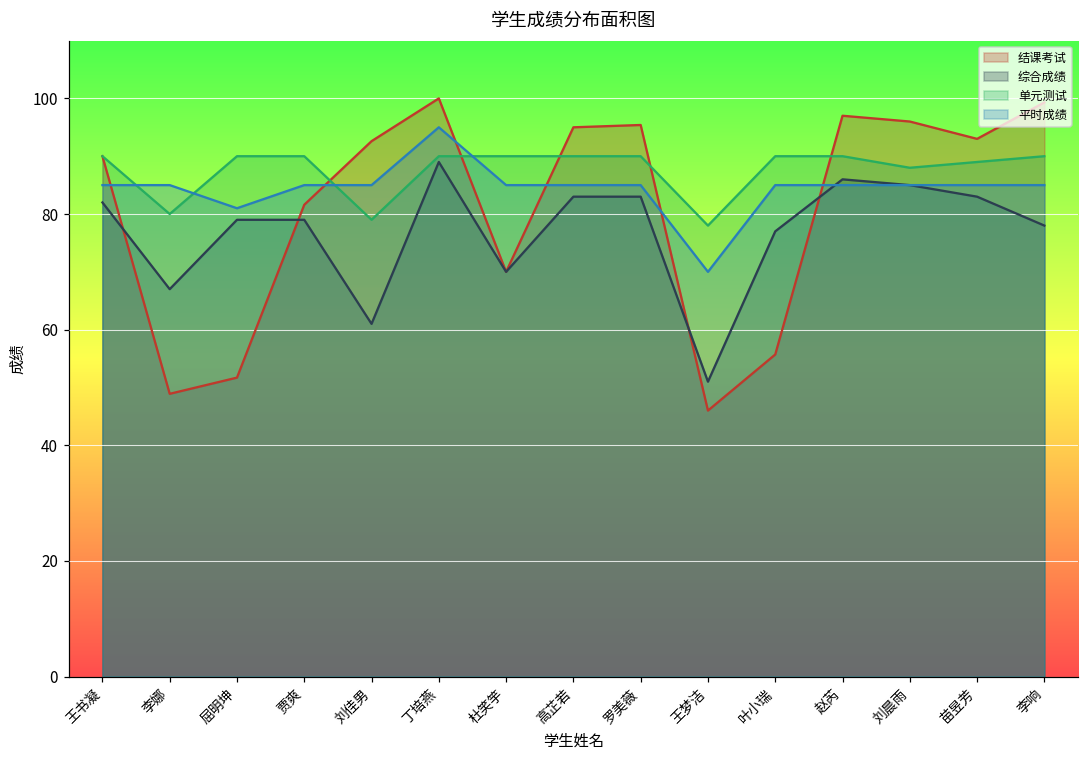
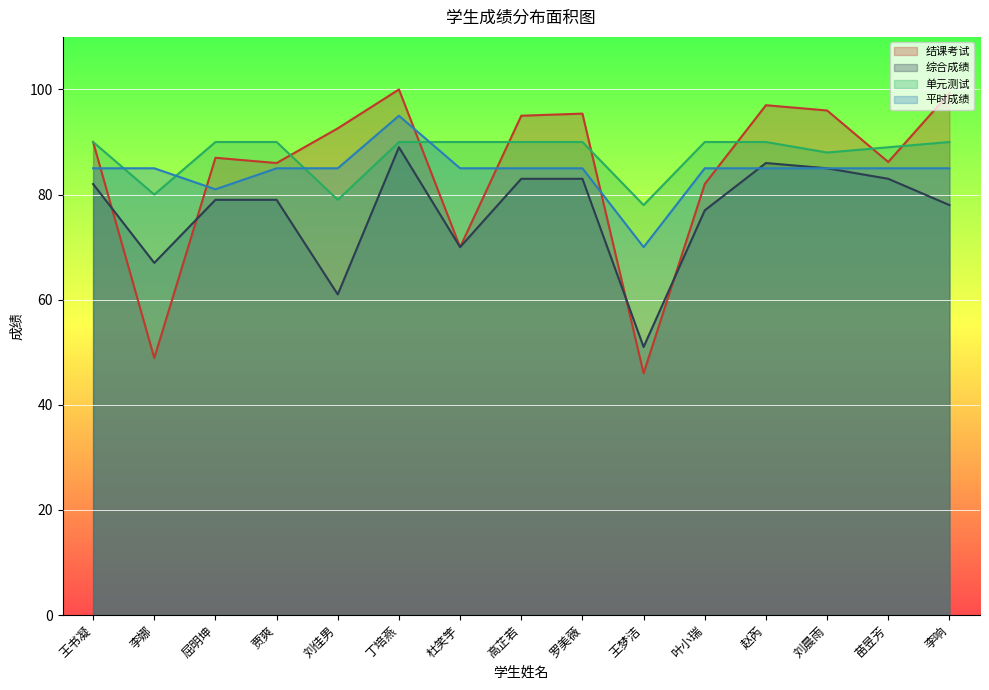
结课考试, 屈明坤: 52 -> 87
结课考试, 贾爽: 82 -> 86
结课考试, 叶小瑞: 56 -> 82
结课考试, 苗昱芳: 93 -> 86
